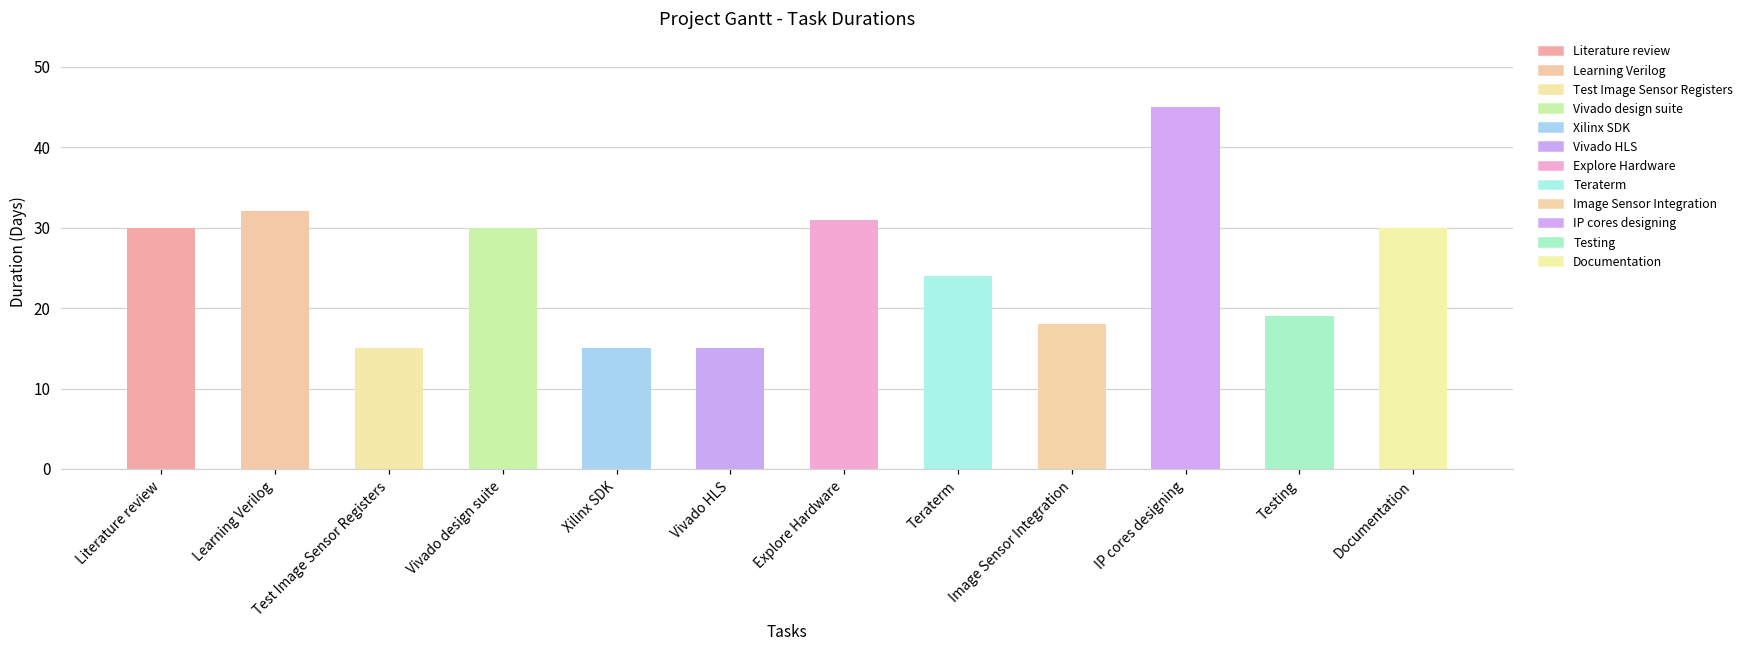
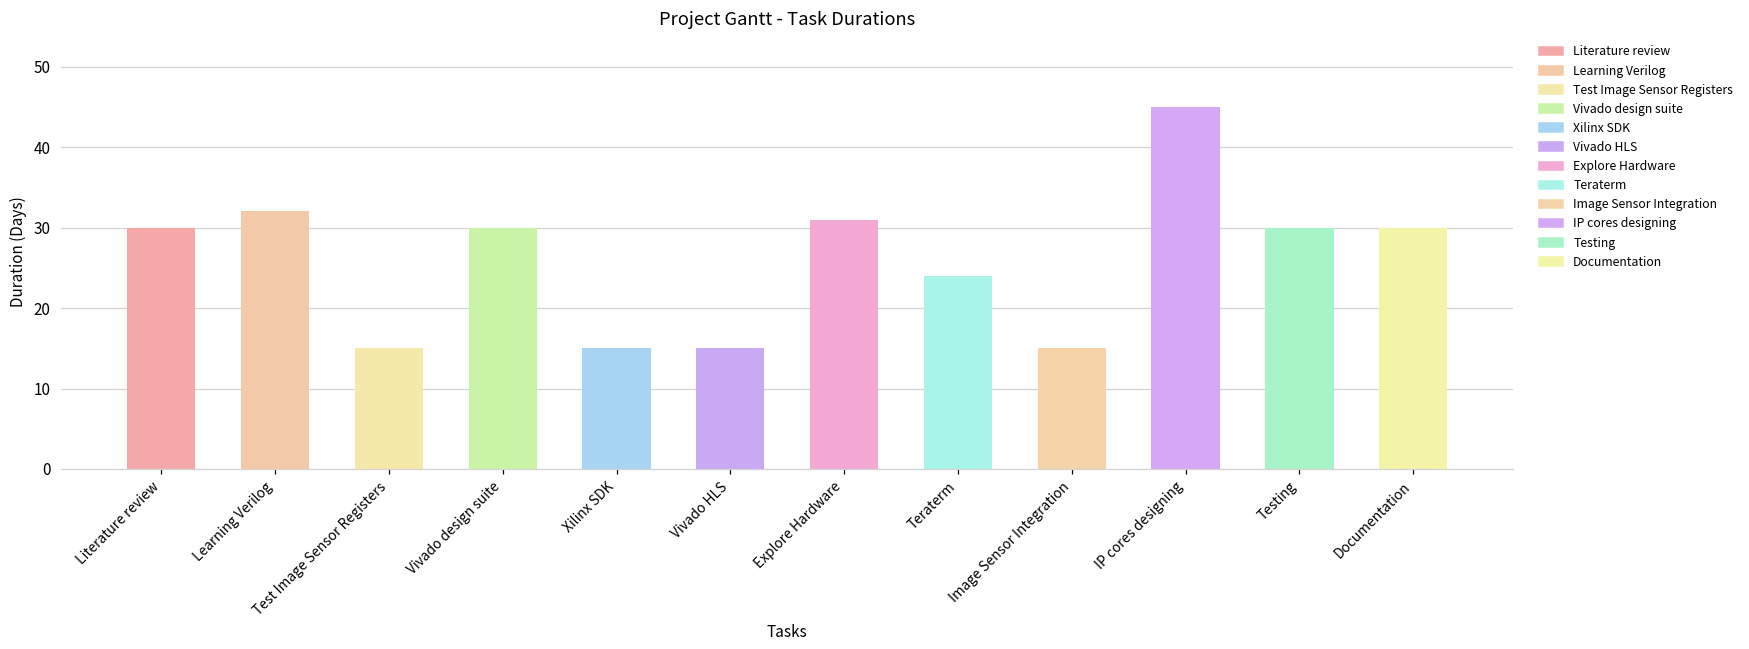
Image Sensor Integration: 18 -> 15
Testing: 19 -> 30
